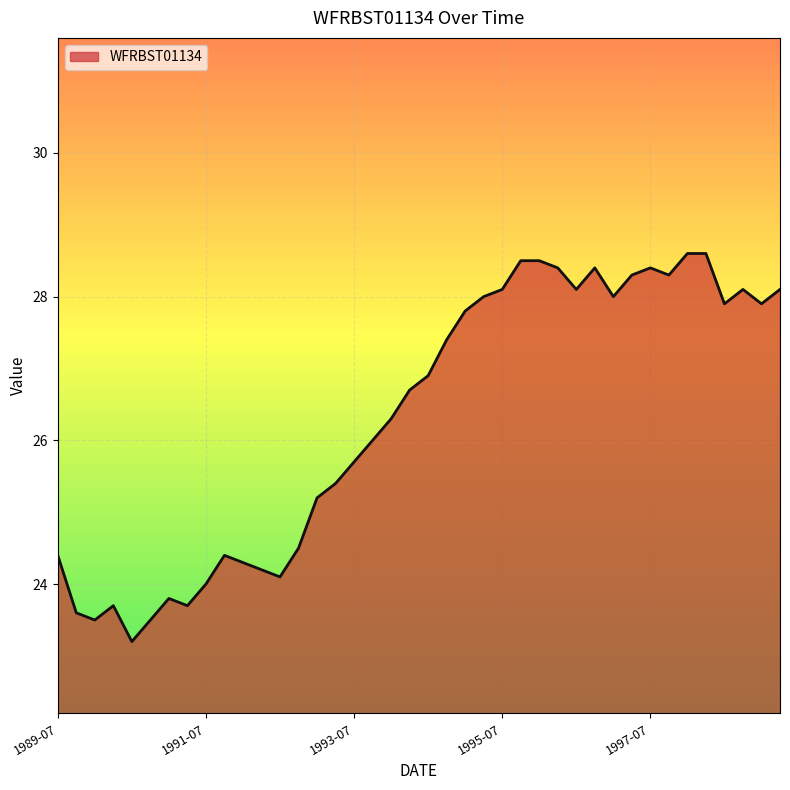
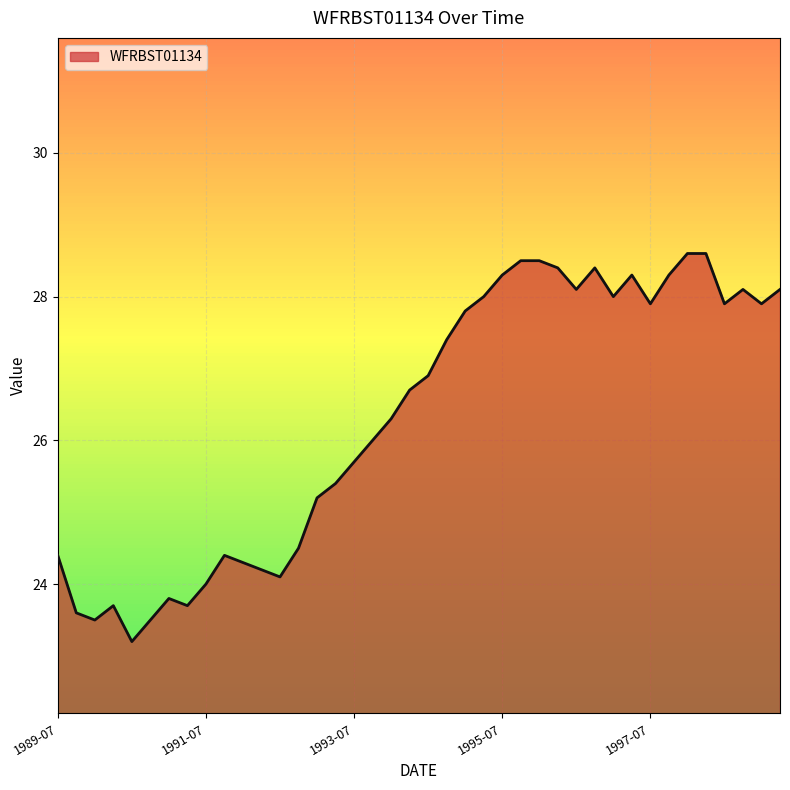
1995-07: 28.1 -> 28.3
1997-07: 28.4 -> 27.9
